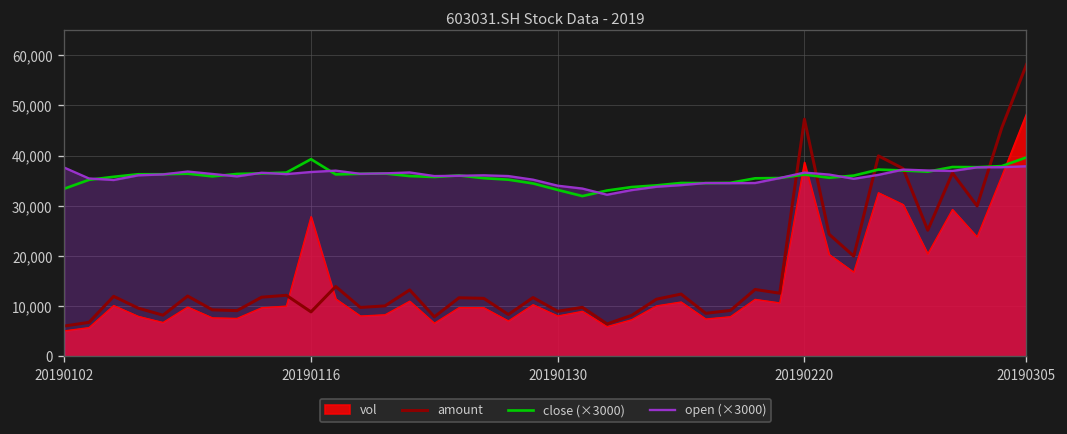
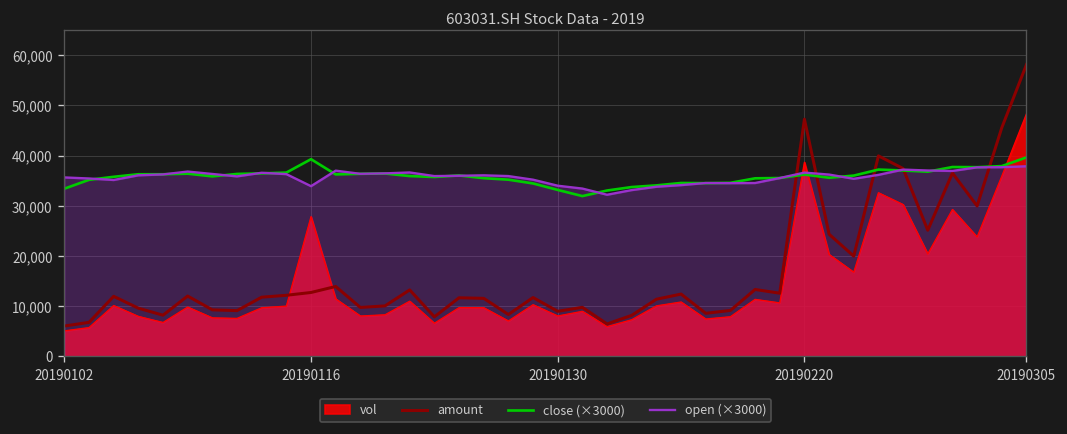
open (×3000), 20190102: 38,000 -> 36,000
amount, 20190116: 9,000 -> 13,000
open (×3000), 20190116: 37,000 -> 34,000
